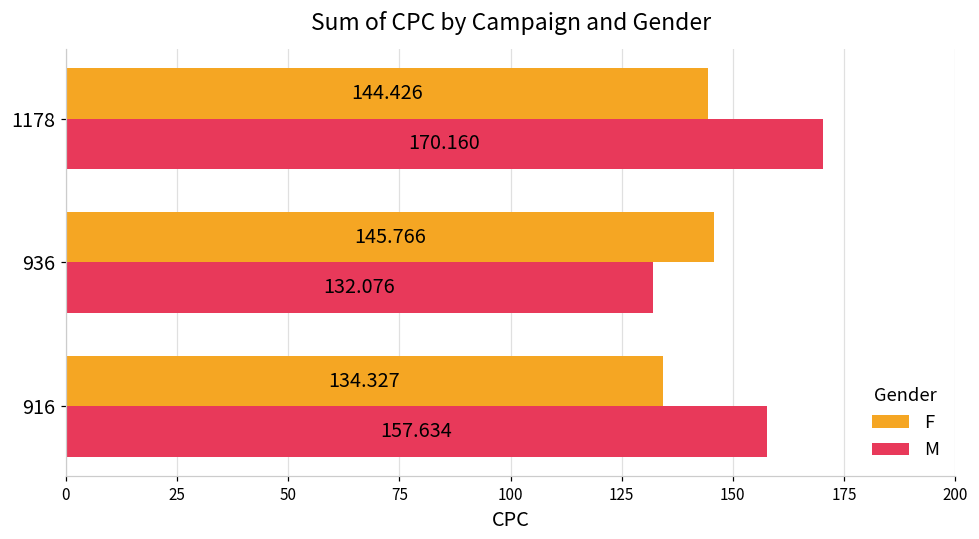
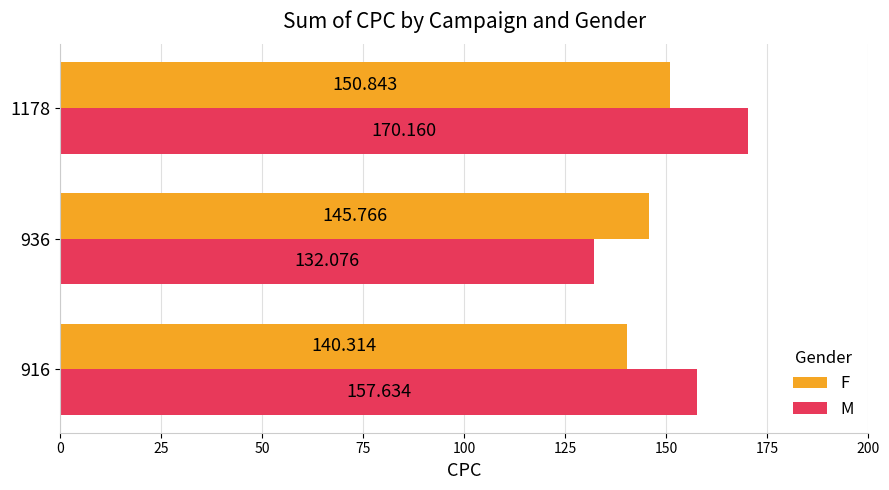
F, 1178: 144.426 -> 150.843
F, 916: 134.327 -> 140.314
